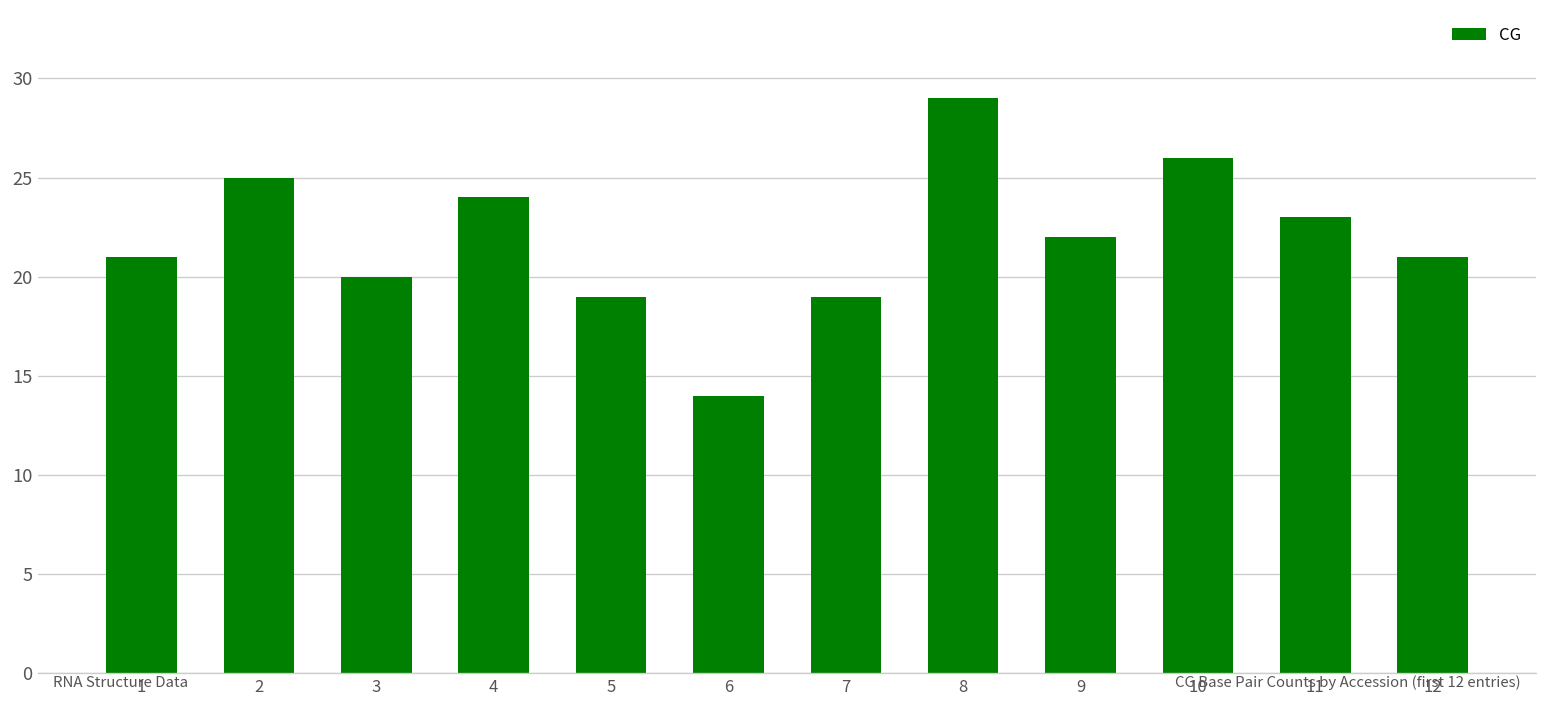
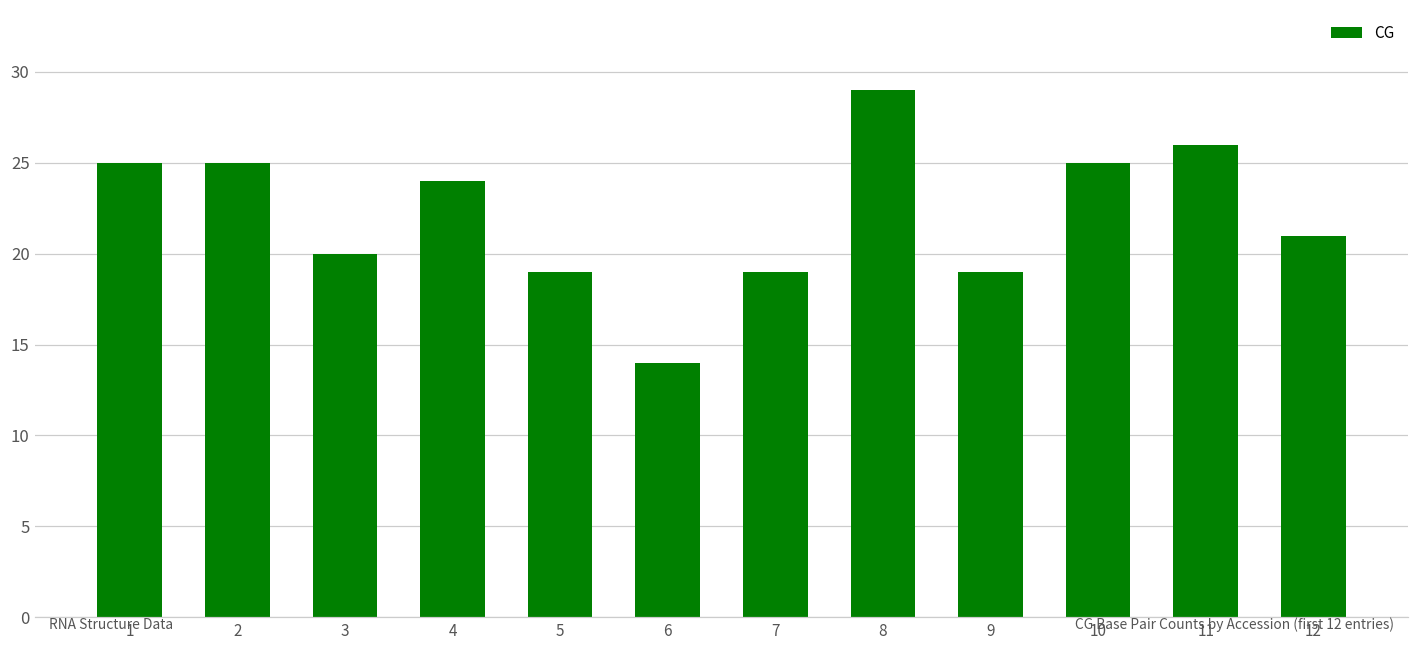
1: 21 -> 25
9: 22 -> 19
10: 26 -> 25
11: 23 -> 26
